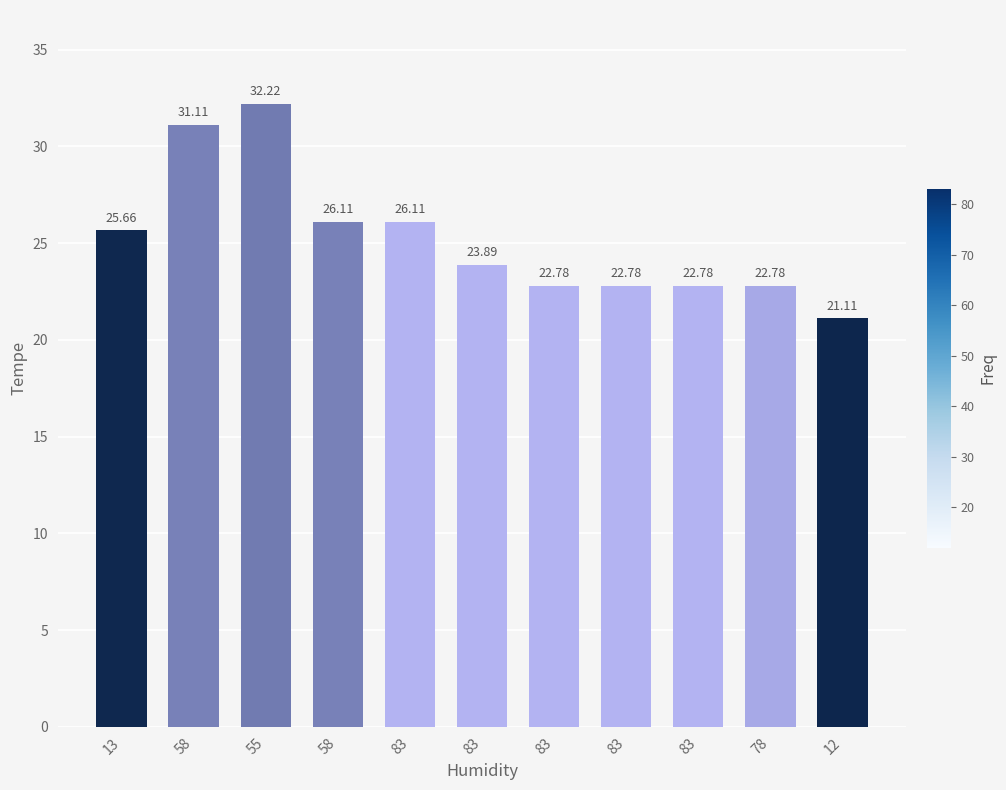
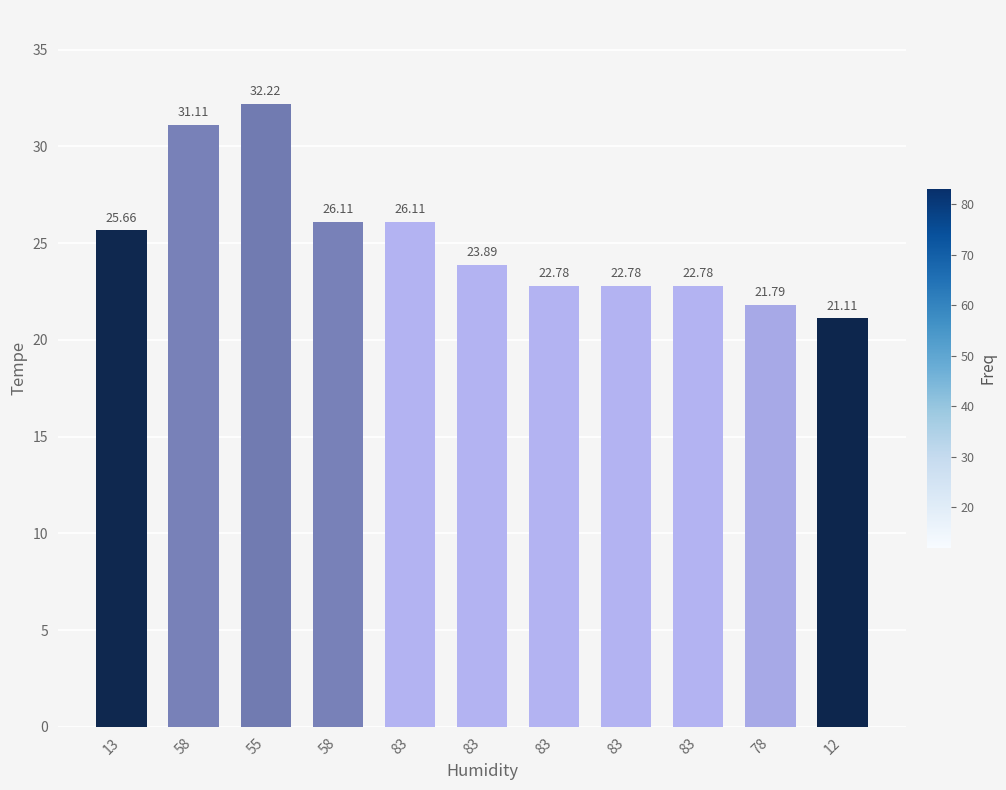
78: 22.78 -> 21.79
